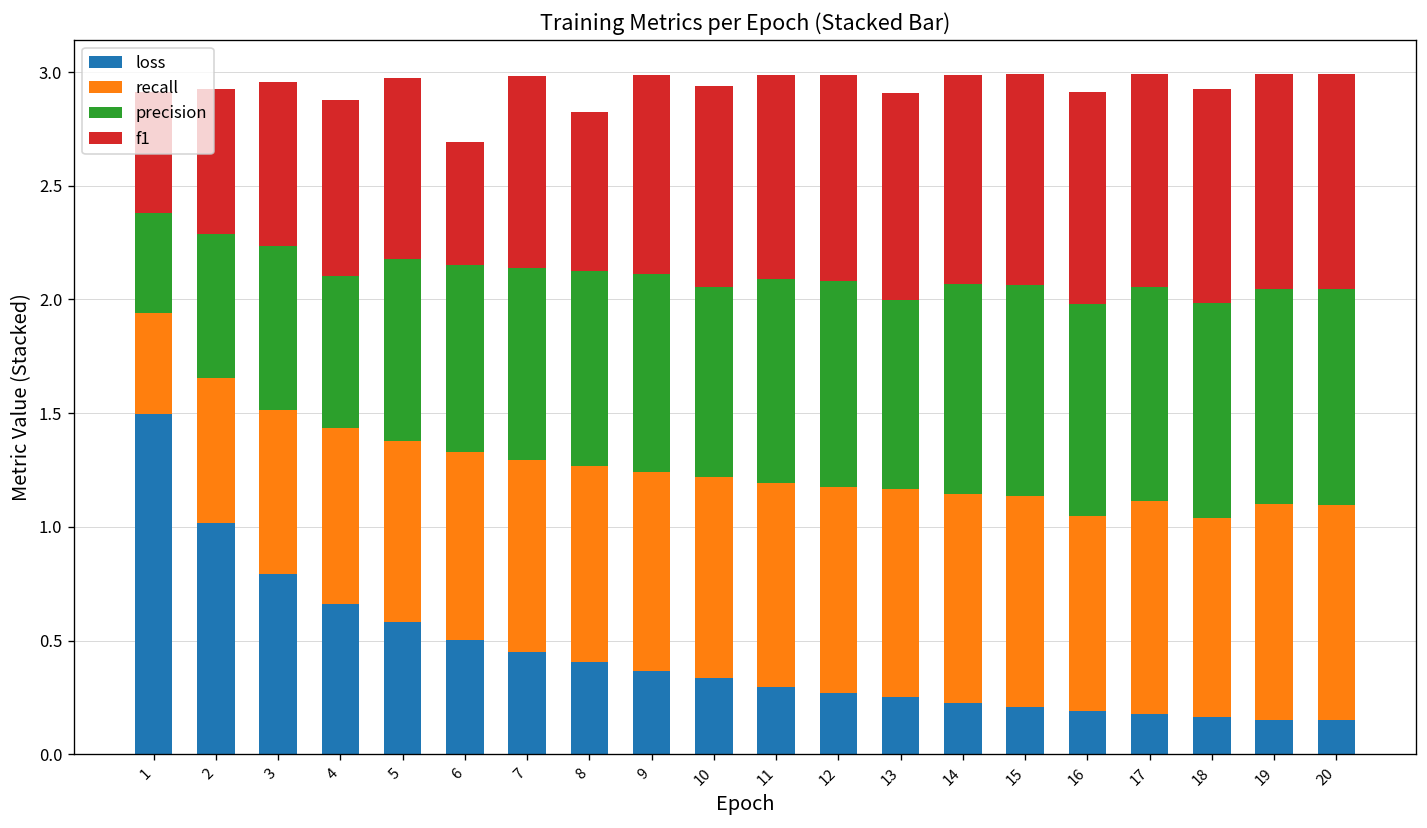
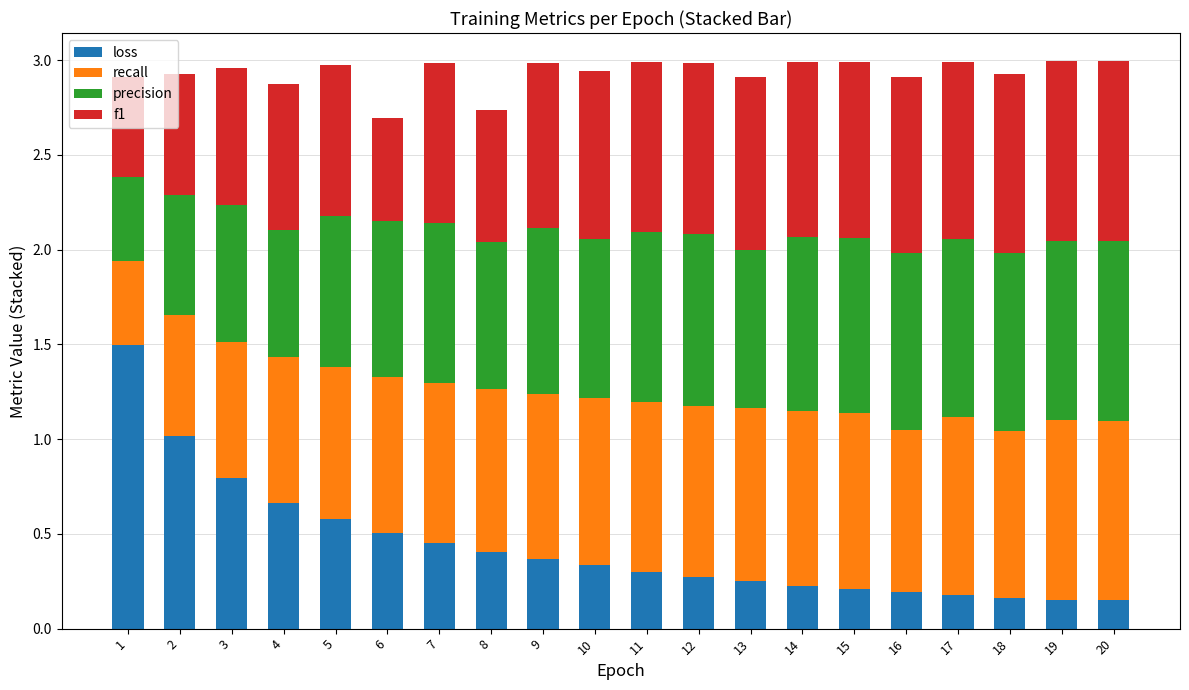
precision, 8: 0.86 -> 0.77
